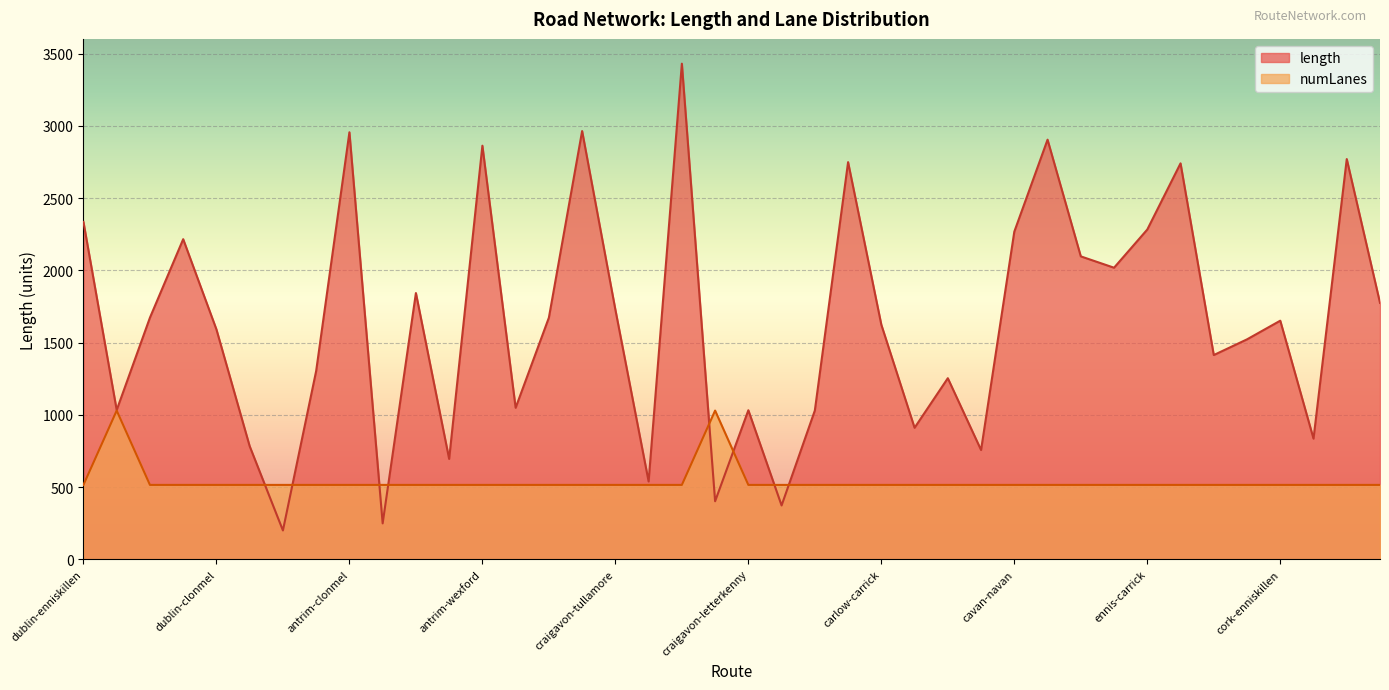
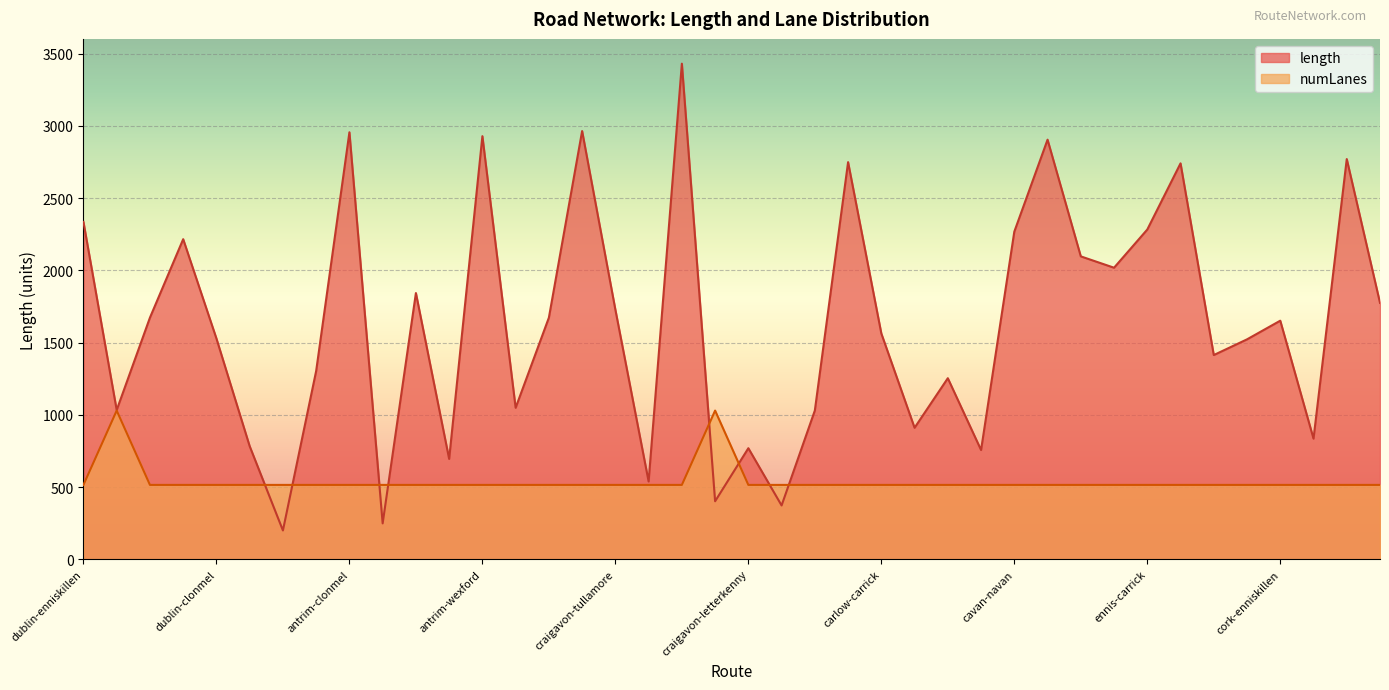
length, dublin-clonmel: 1590 -> 1530
length, antrim-wexford: 2860 -> 2930
length, craigavon-letterkenny: 1030 -> 770
length, carlow-carrick: 1620 -> 1560
